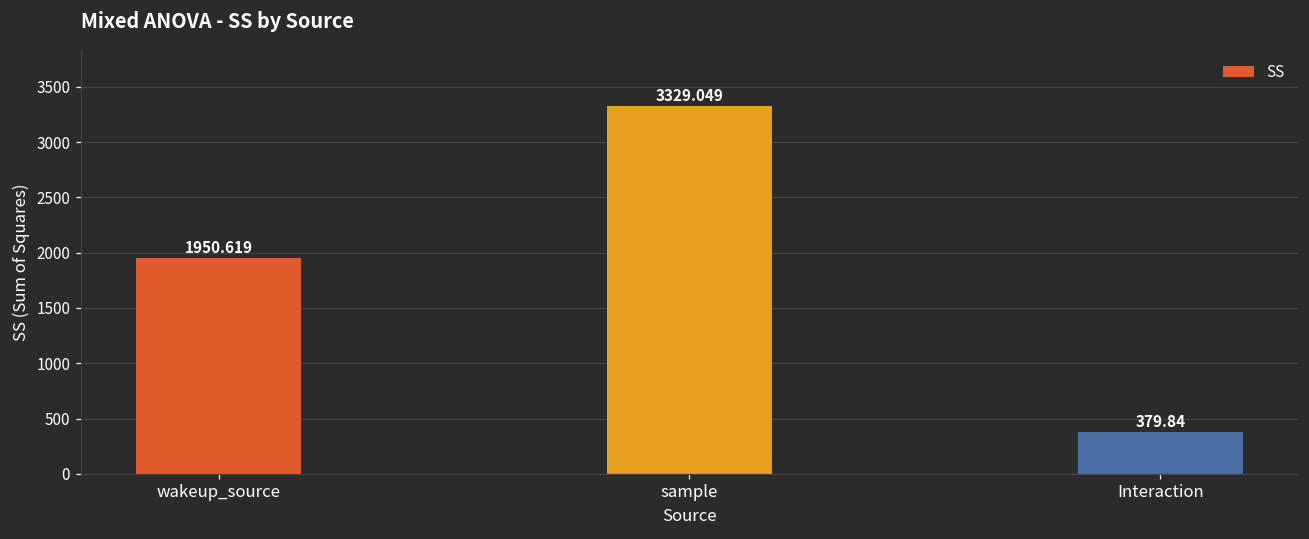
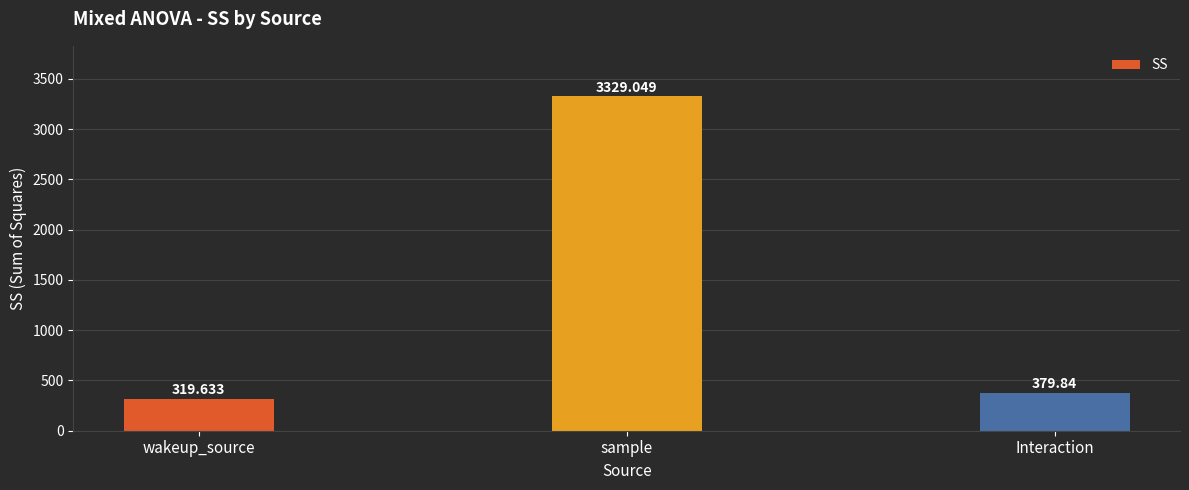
wakeup_source: 1950.619 -> 319.633
